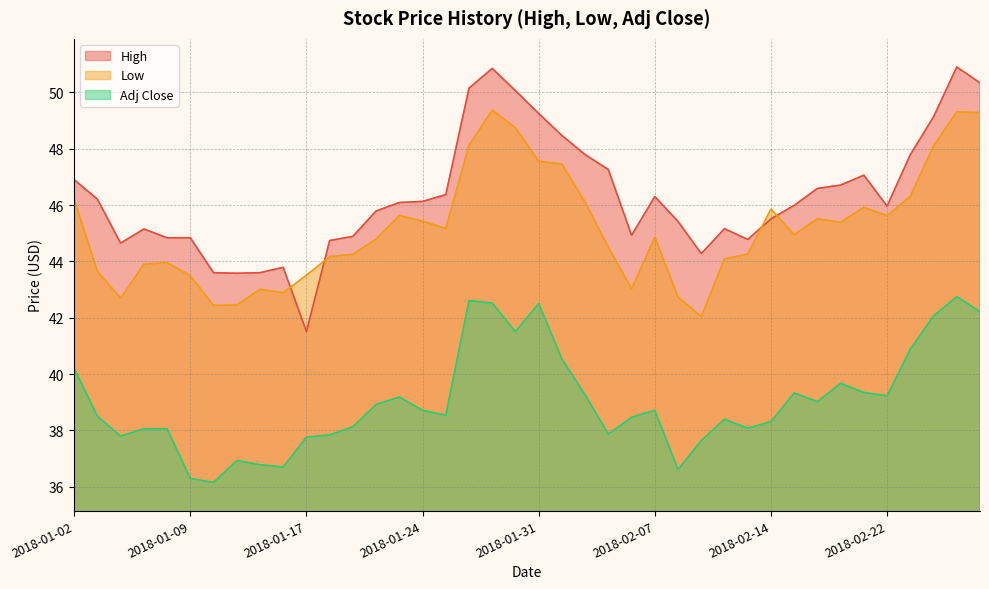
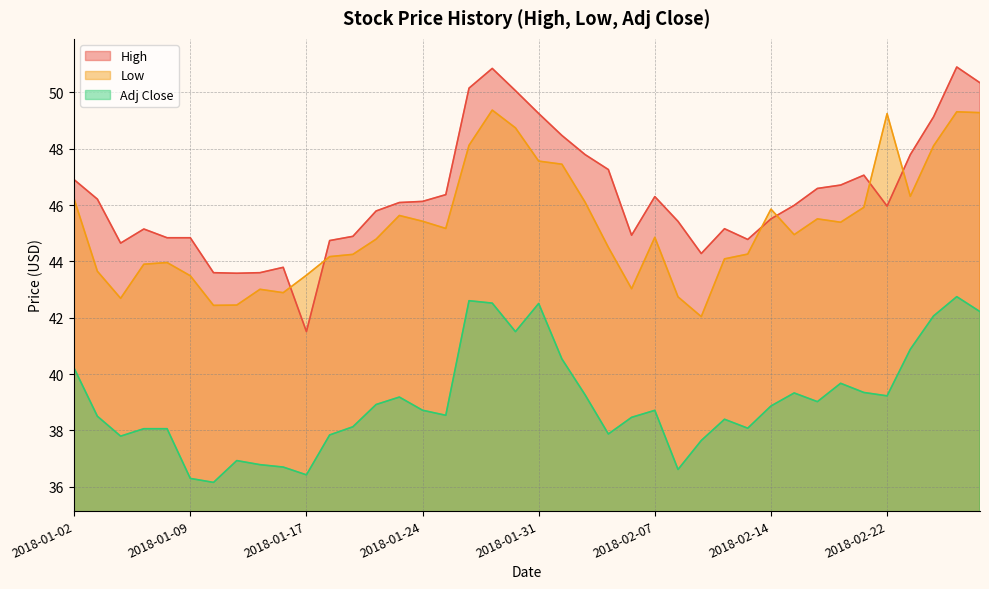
Adj Close, 2018-01-17: 37.8 -> 36.4
Adj Close, 2018-02-14: 38.3 -> 38.9
Low, 2018-02-22: 45.6 -> 49.2
